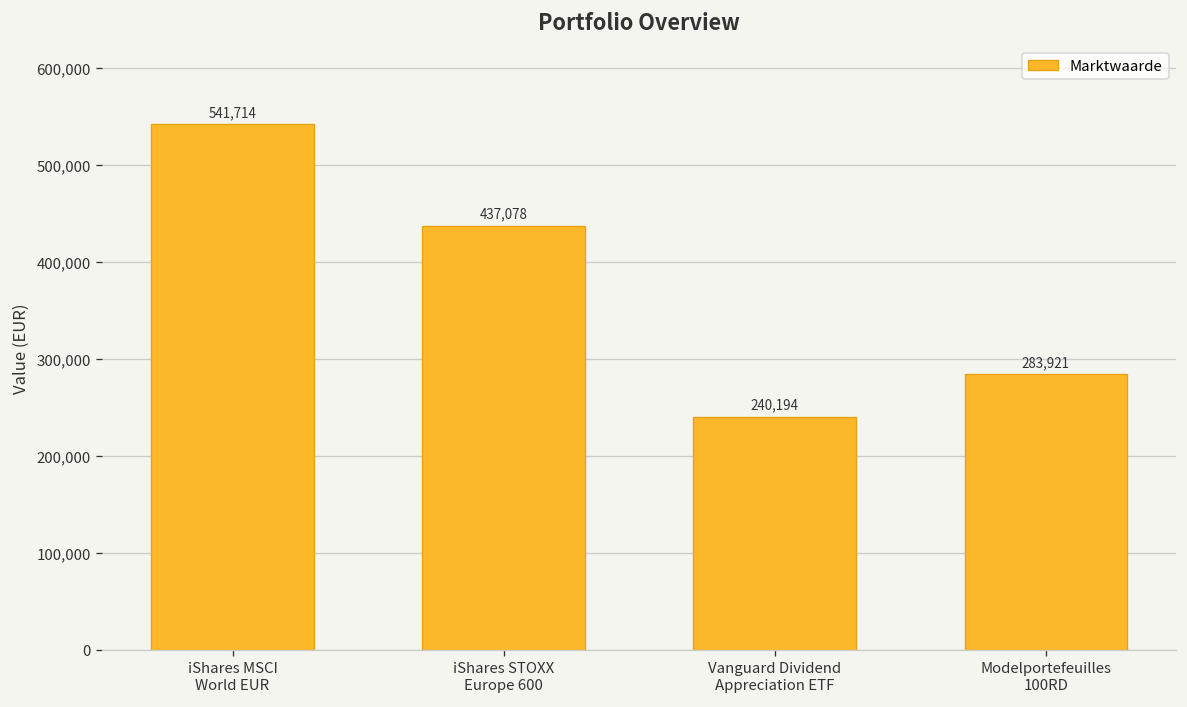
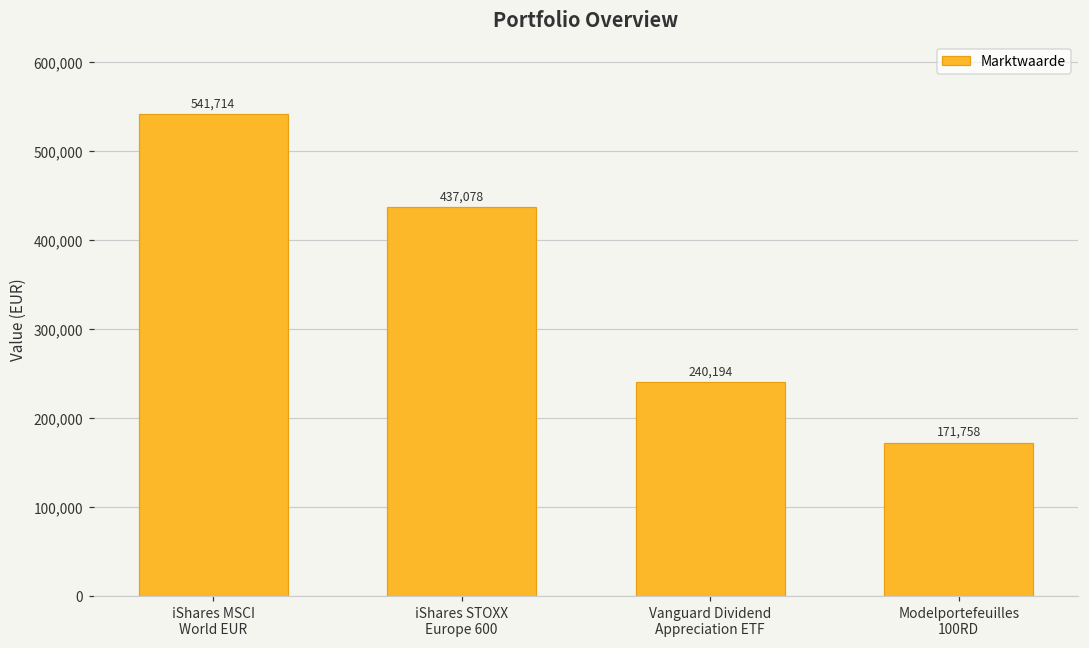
Modelportefeuilles 100RD: 283,921 -> 171,758
